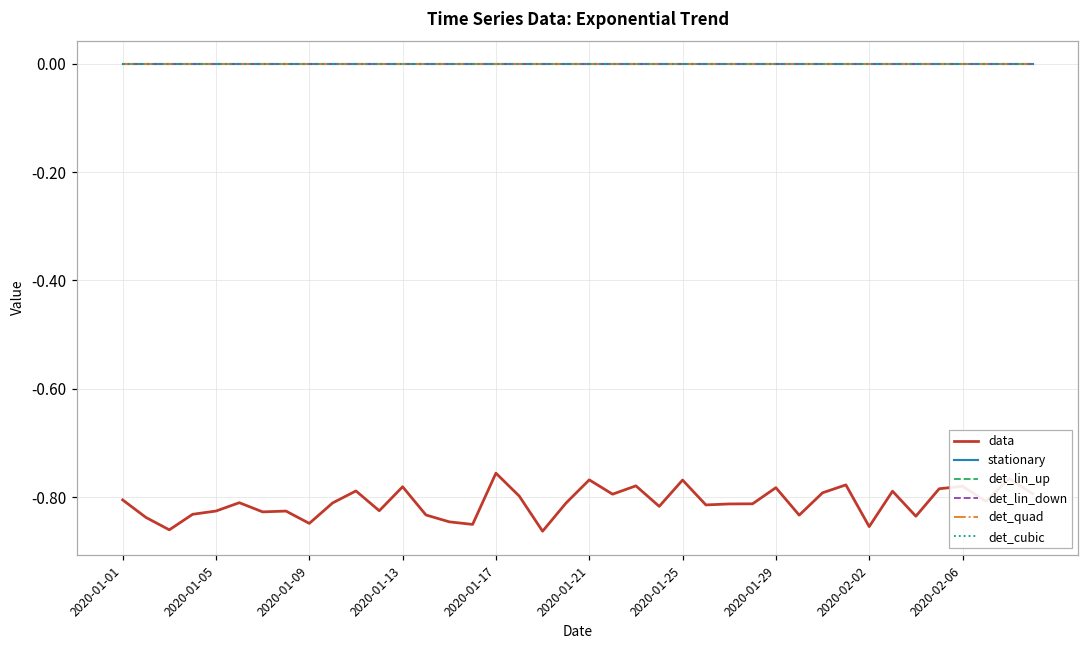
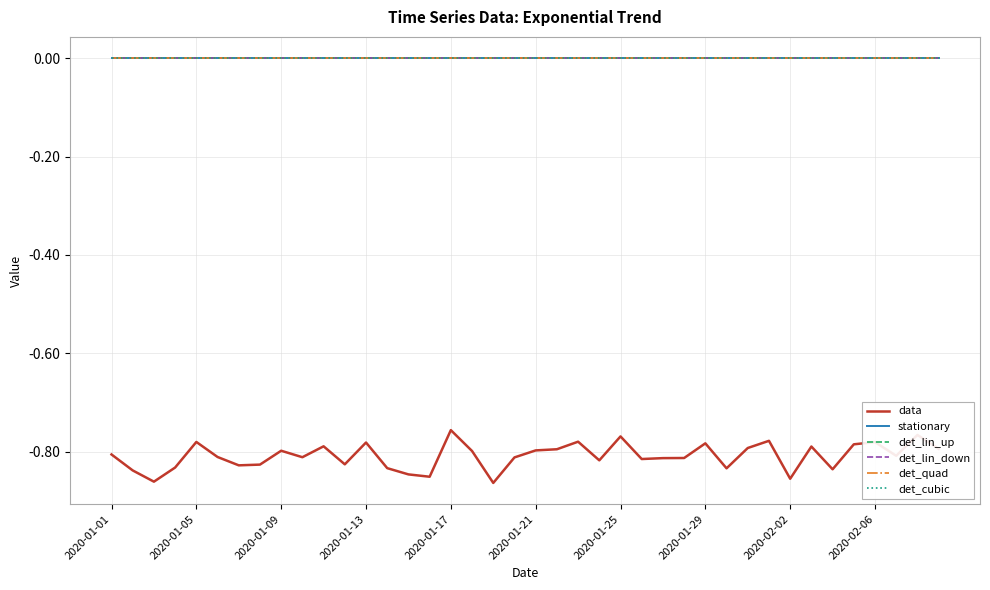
data, 2020-01-05: -0.83 -> -0.78
data, 2020-01-09: -0.85 -> -0.80
data, 2020-01-21: -0.77 -> -0.80
